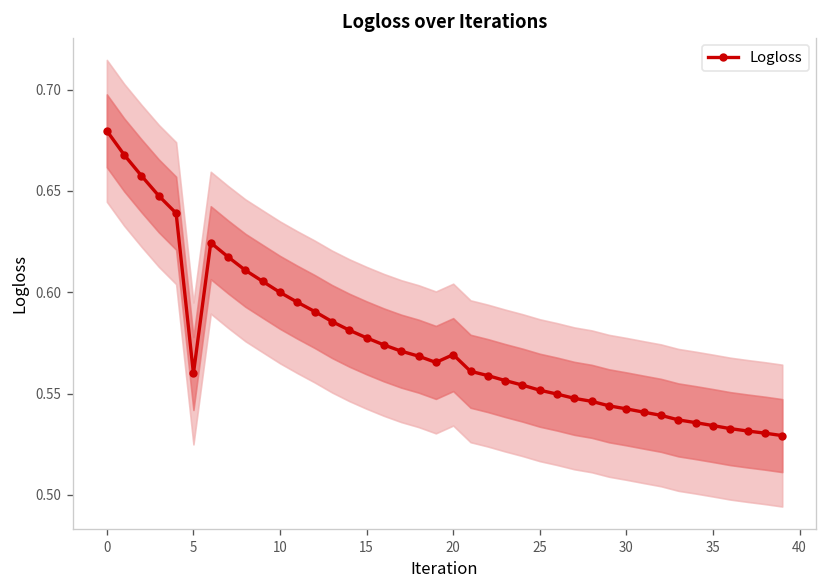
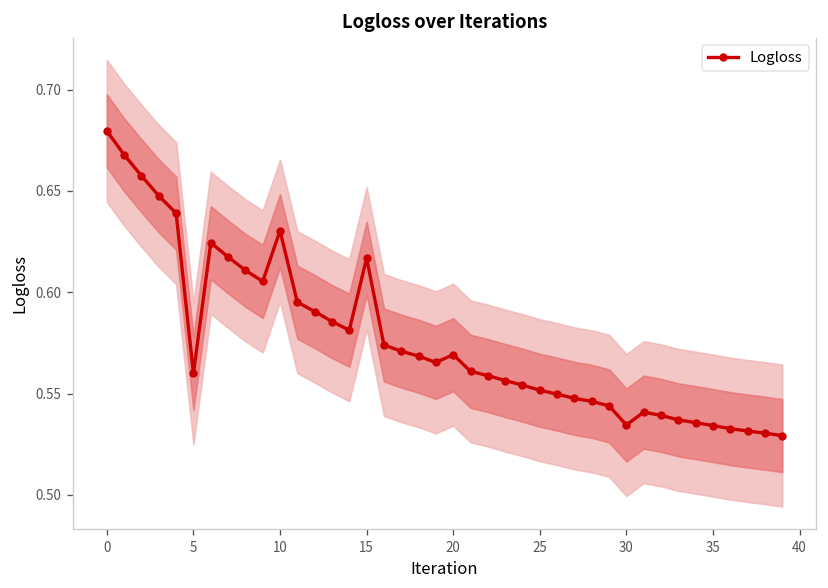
Logloss, 10: 0.600 -> 0.630
Logloss, 15: 0.578 -> 0.617
Logloss, 30: 0.542 -> 0.535
